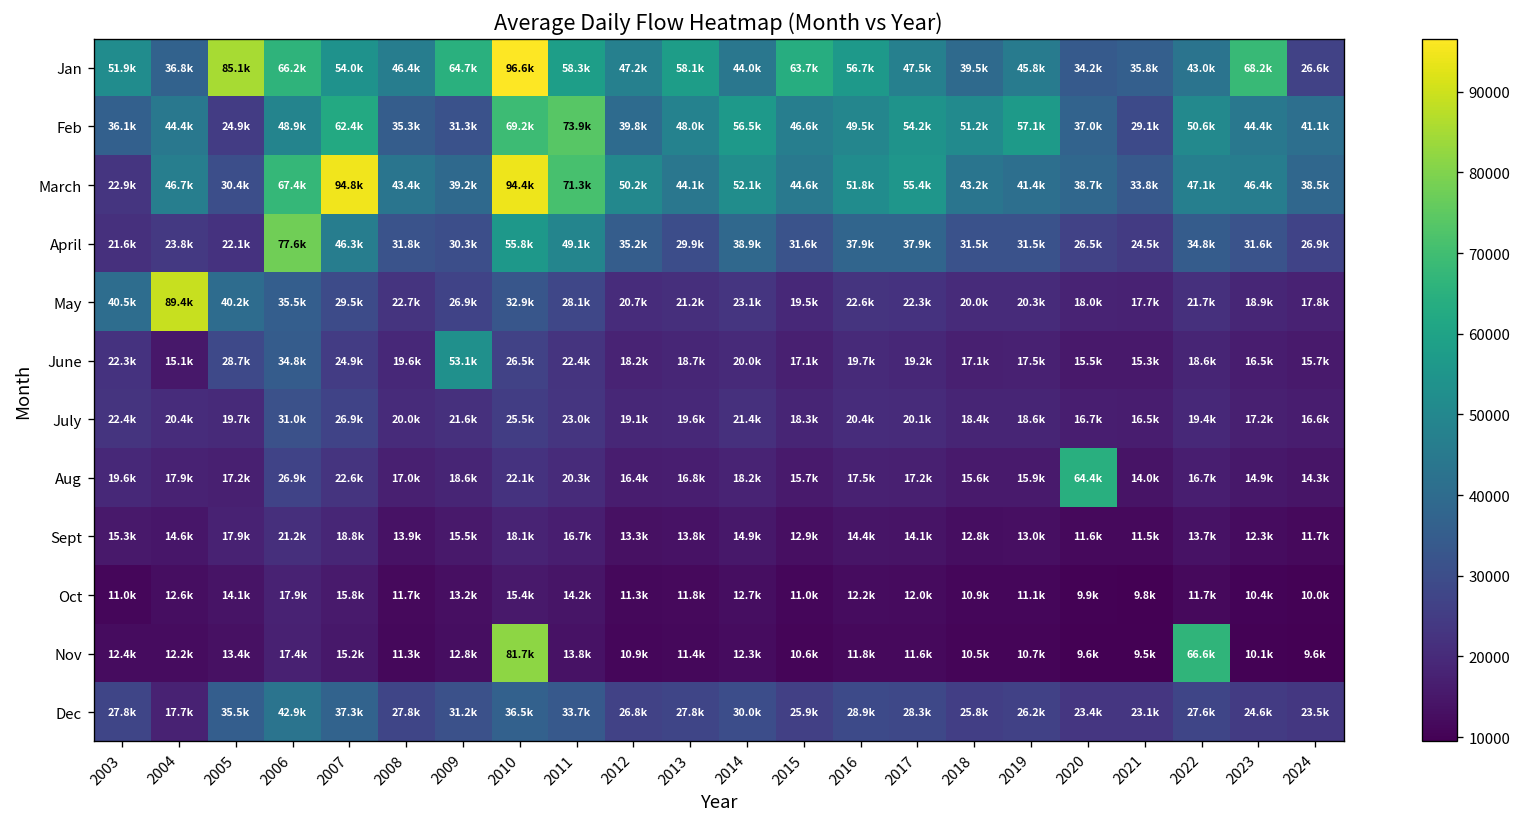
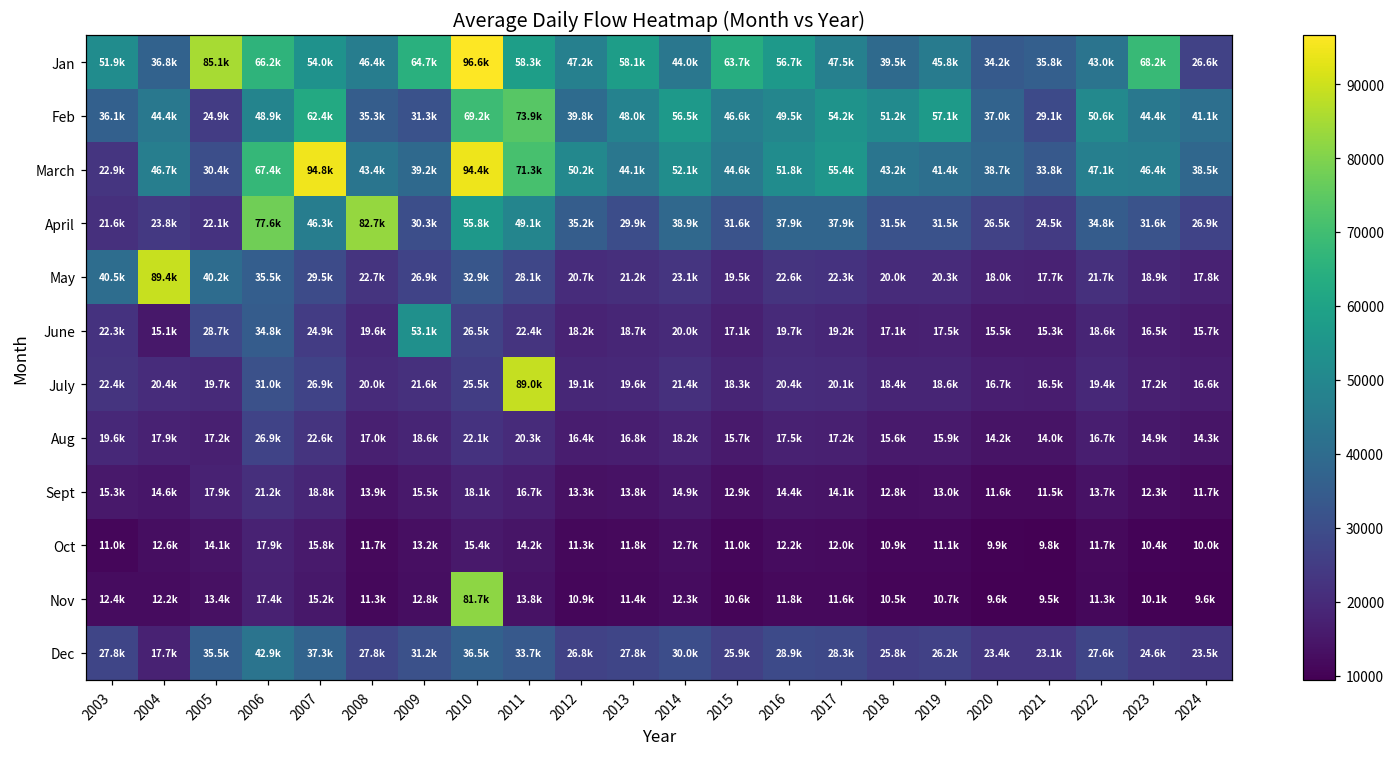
April, 2008: 31.8k -> 82.7k
July, 2011: 23.0k -> 89.0k
Aug, 2020: 64.4k -> 14.2k
Nov, 2022: 66.6k -> 11.3k
